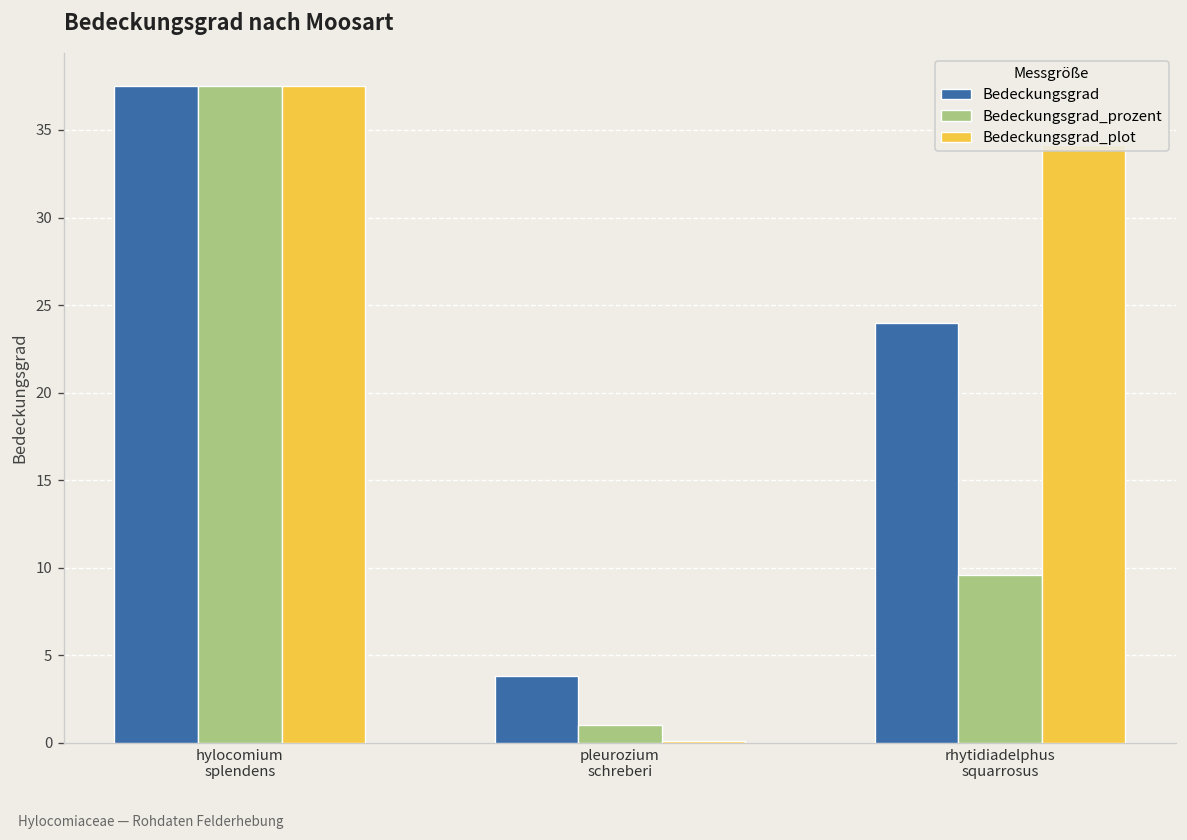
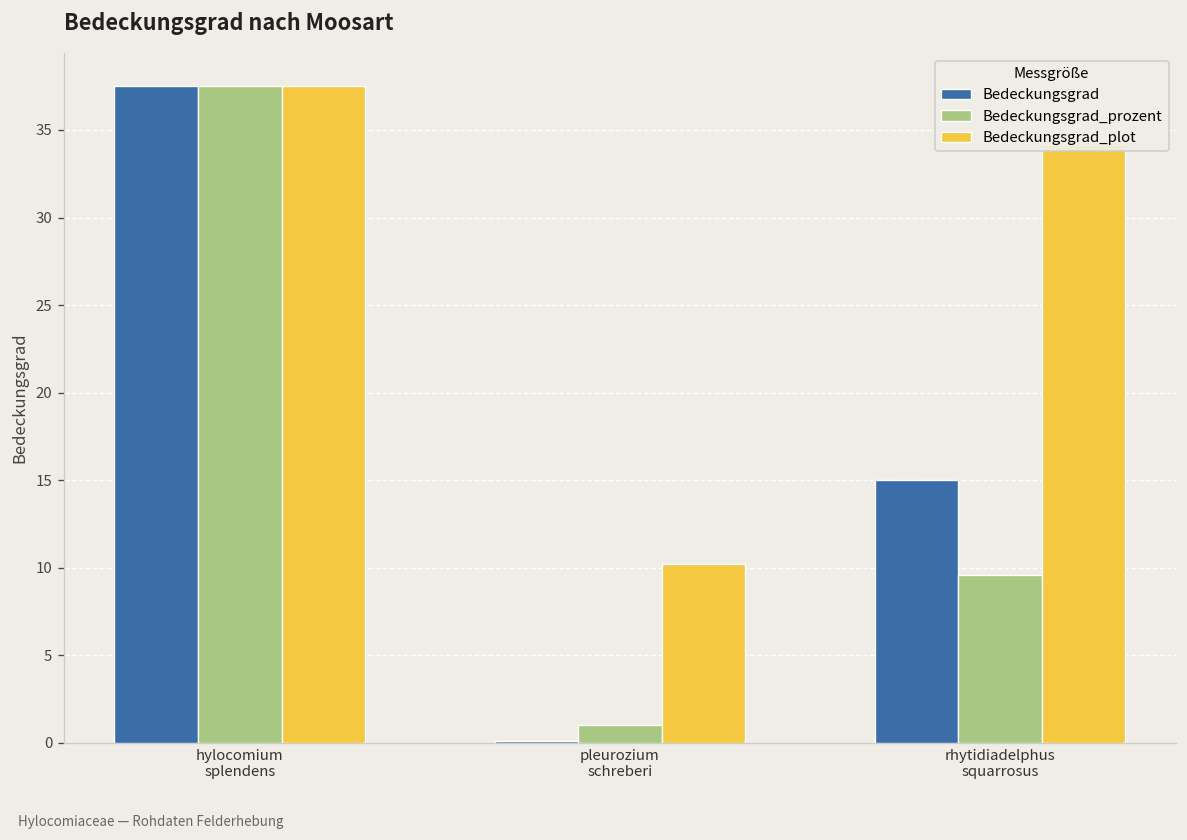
Bedeckungsgrad, pleurozium schreberi: 3.8 -> 0.1
Bedeckungsgrad_plot, pleurozium schreberi: 0.1 -> 10.2
Bedeckungsgrad, rhytidiadelphus squarrosus: 24 -> 15
